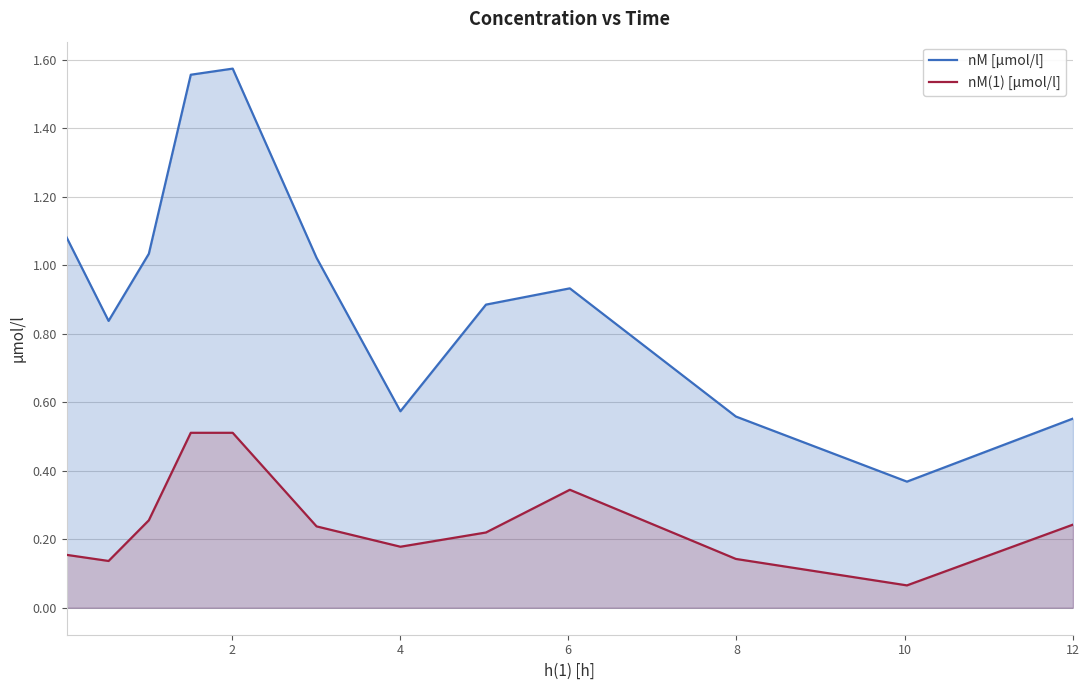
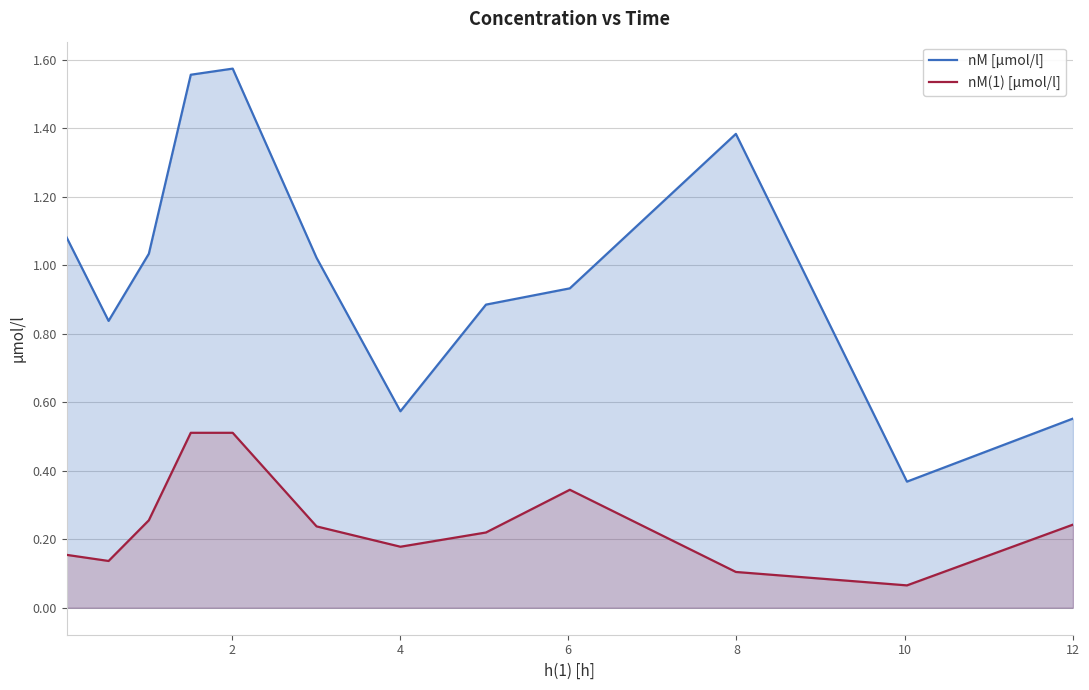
nM [µmol/l], 8: 0.56 -> 1.38
nM(1) [µmol/l], 8: 0.14 -> 0.10
